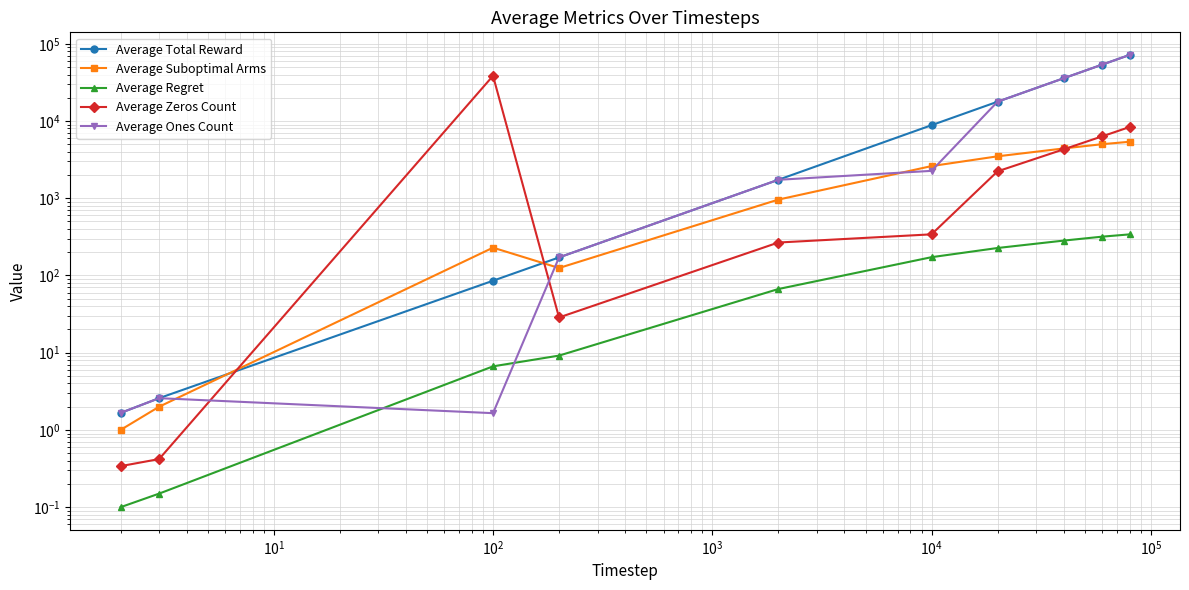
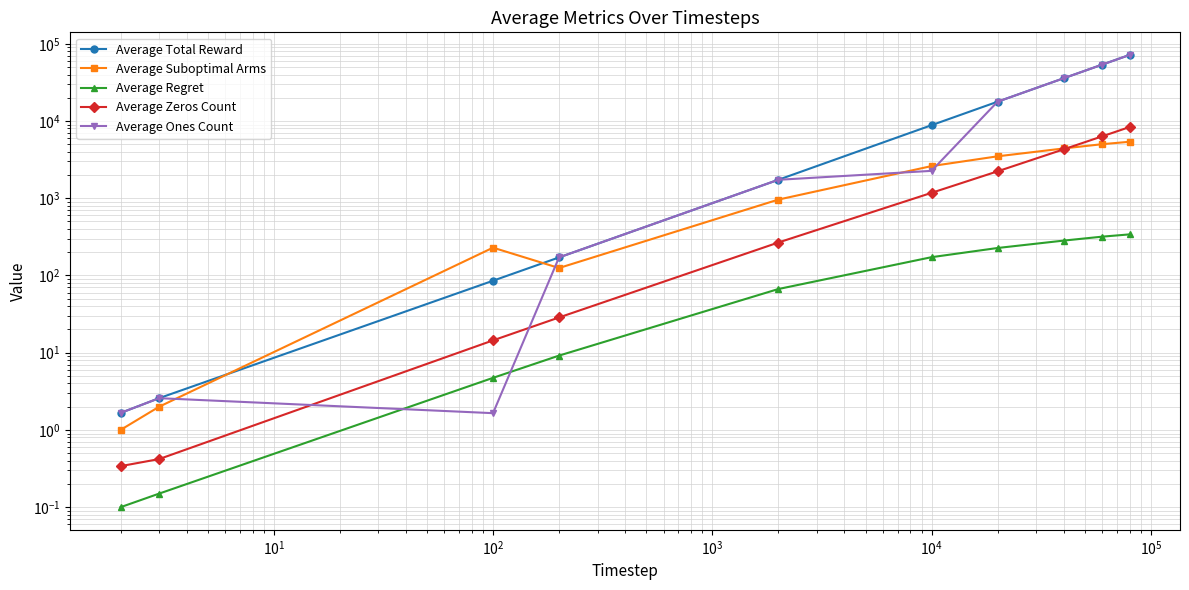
Average Regret, 10^2: 7 -> 5
Average Zeros Count, 10^2: 40000 -> 14
Average Zeros Count, 10^4: 300 -> 1200
